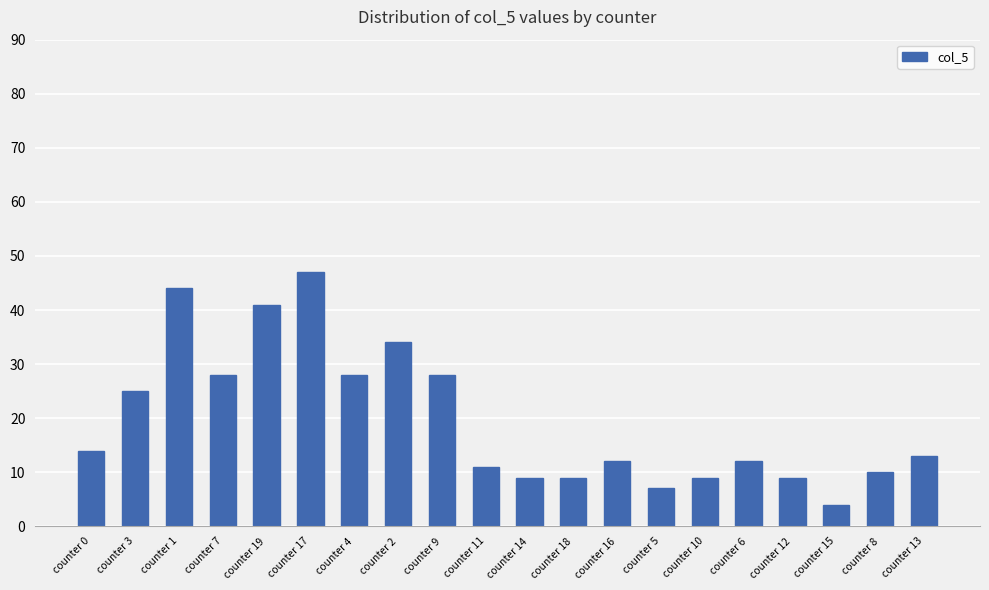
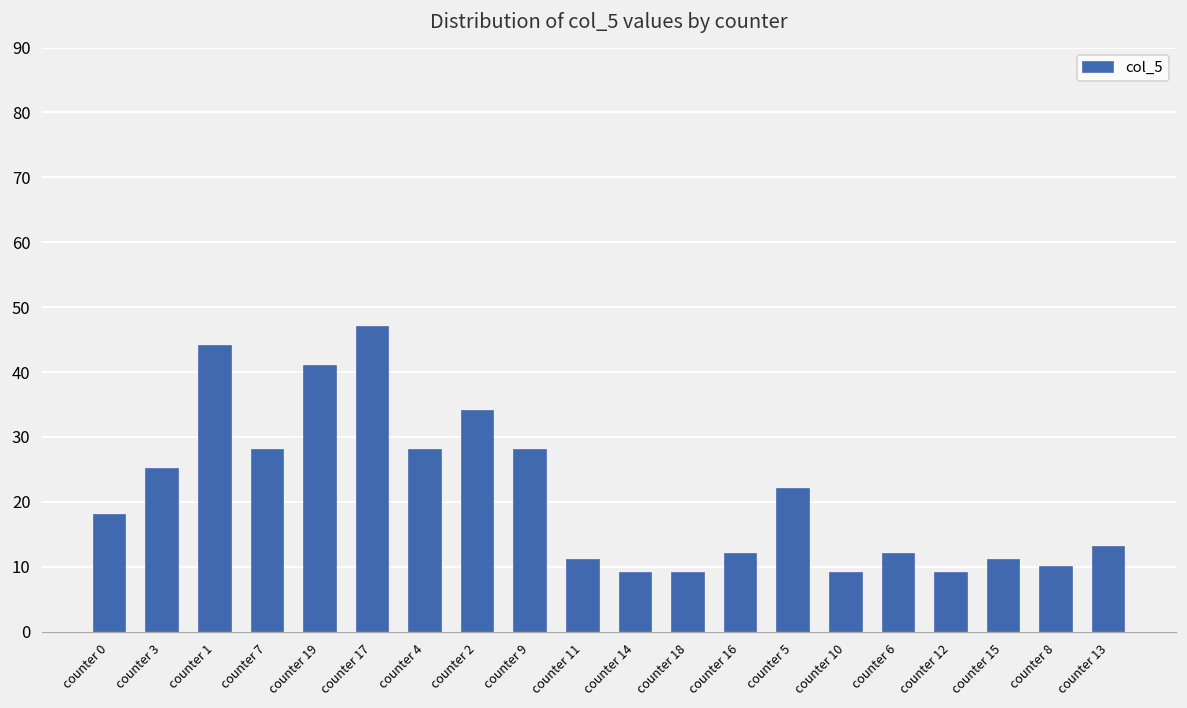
counter 0: 14 -> 18
counter 5: 7 -> 22
counter 15: 4 -> 11
